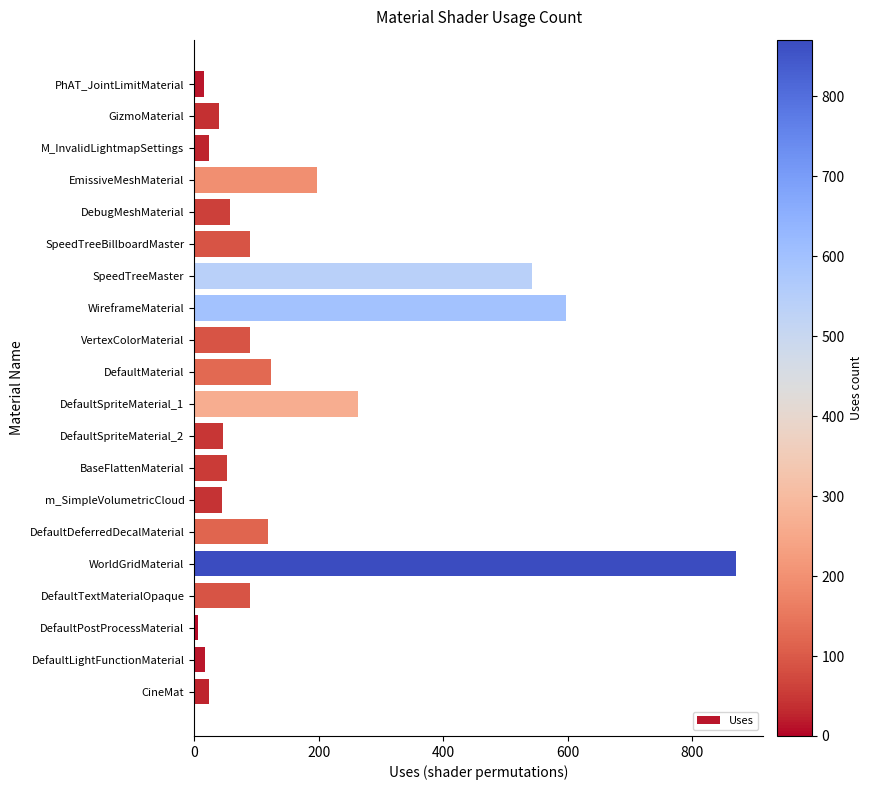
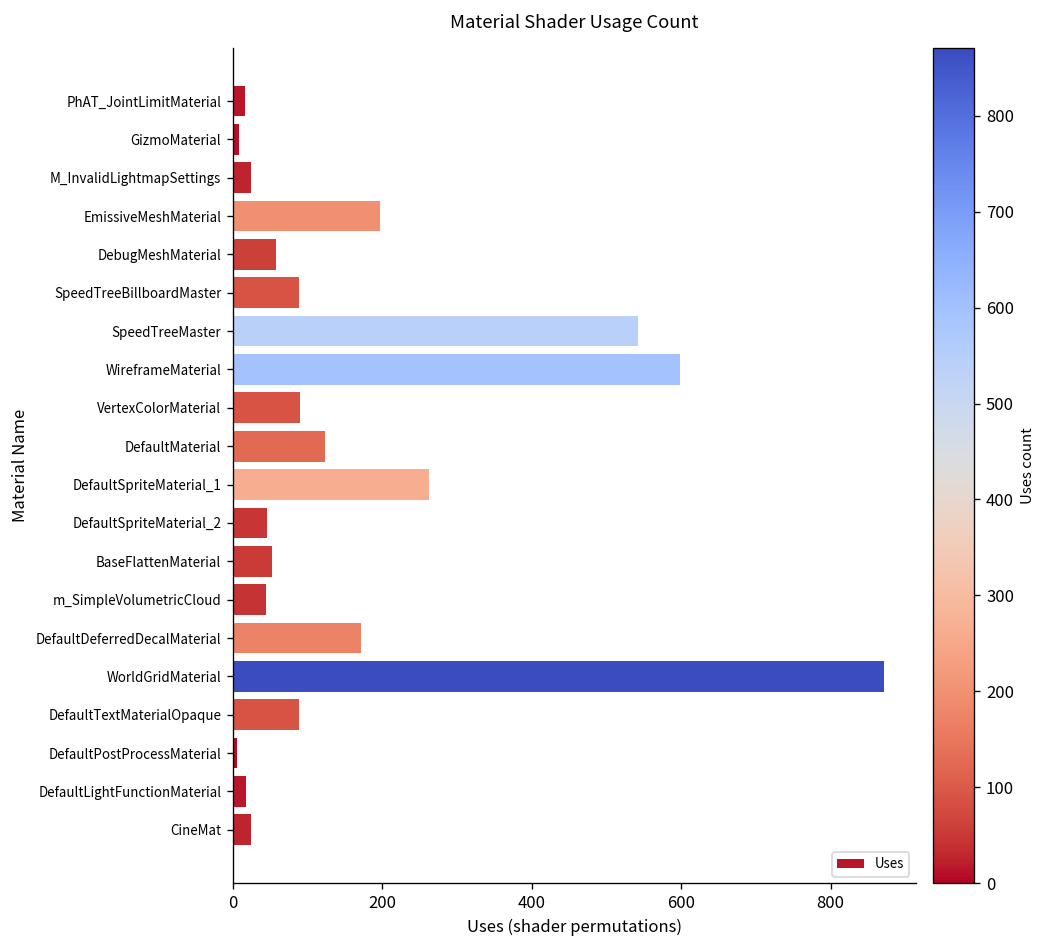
GizmoMaterial: 40 -> 10
DefaultDeferredDecalMaterial: 120 -> 170
